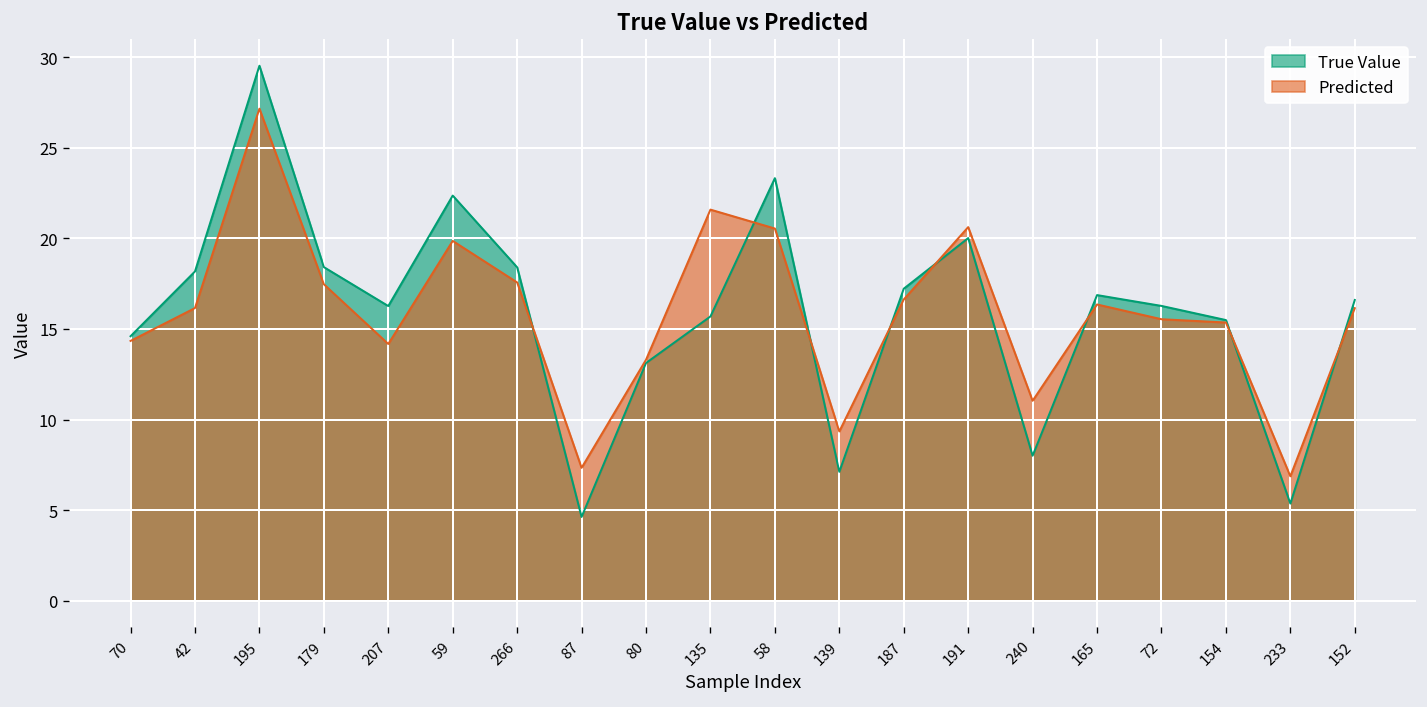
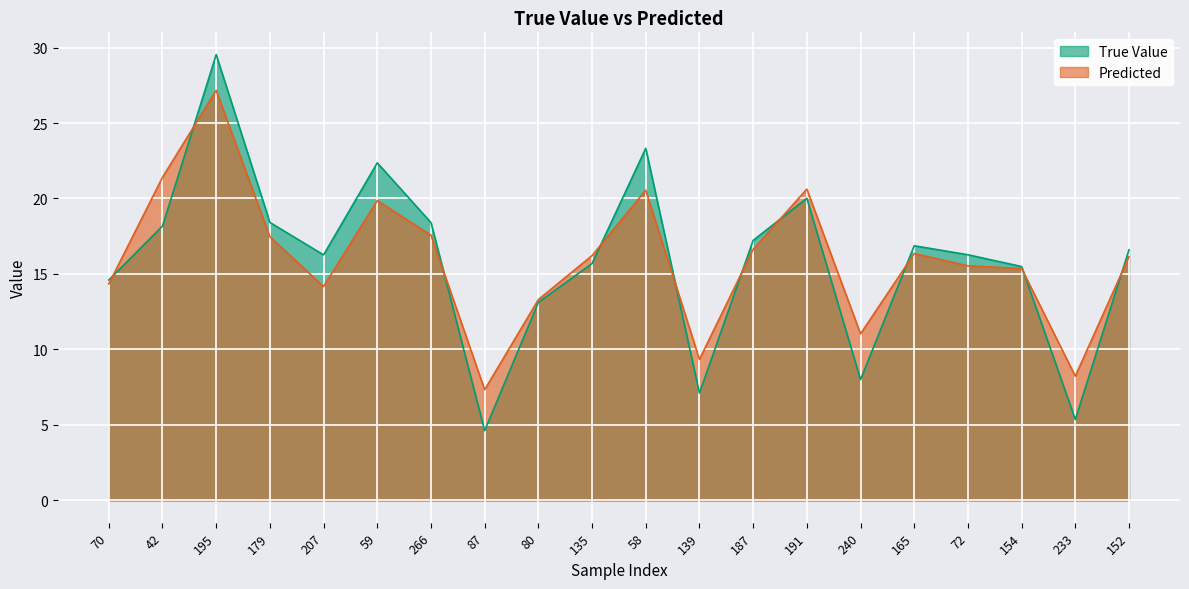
Predicted, 42: 16.2 -> 21.4
Predicted, 135: 21.6 -> 16.2
Predicted, 233: 6.9 -> 8.2
